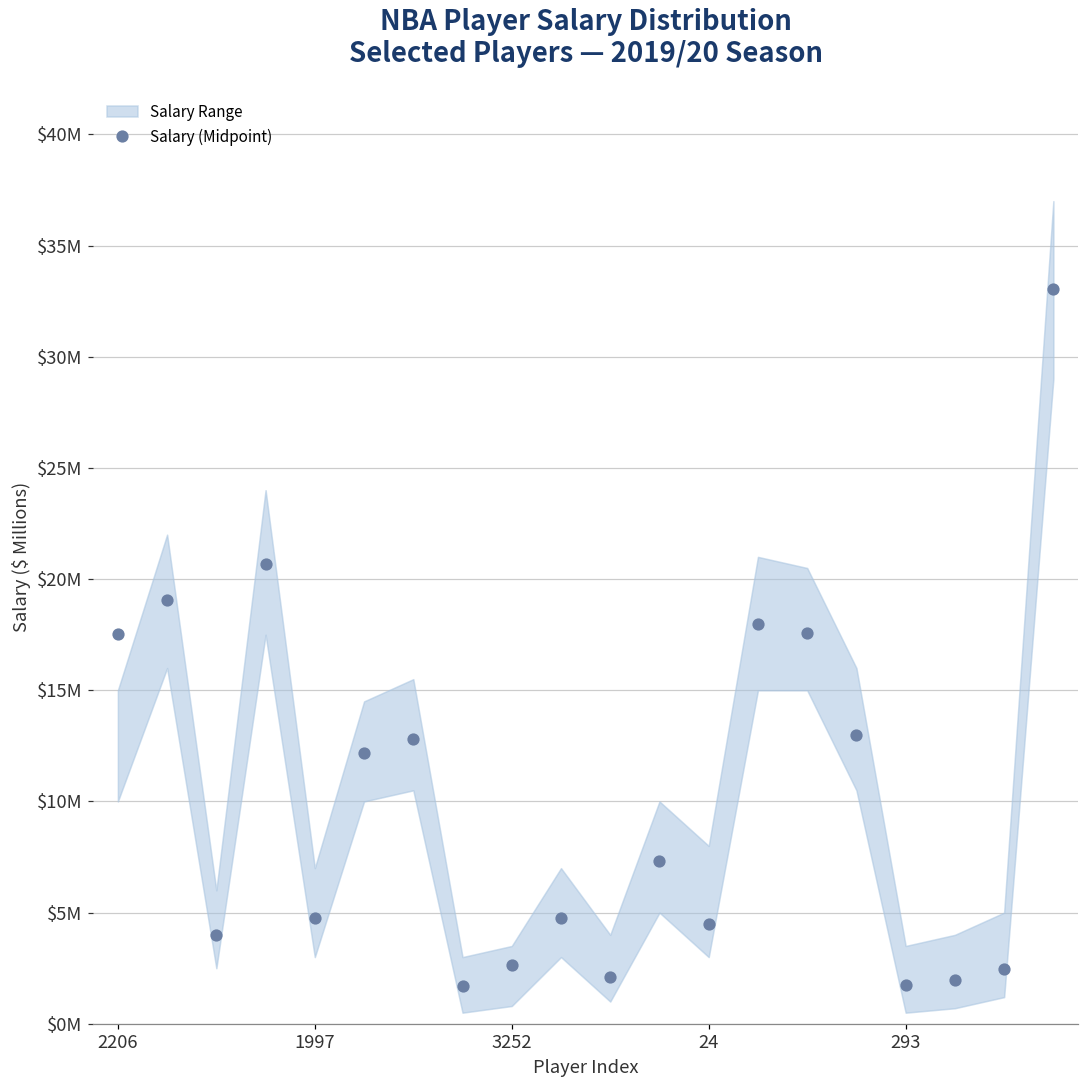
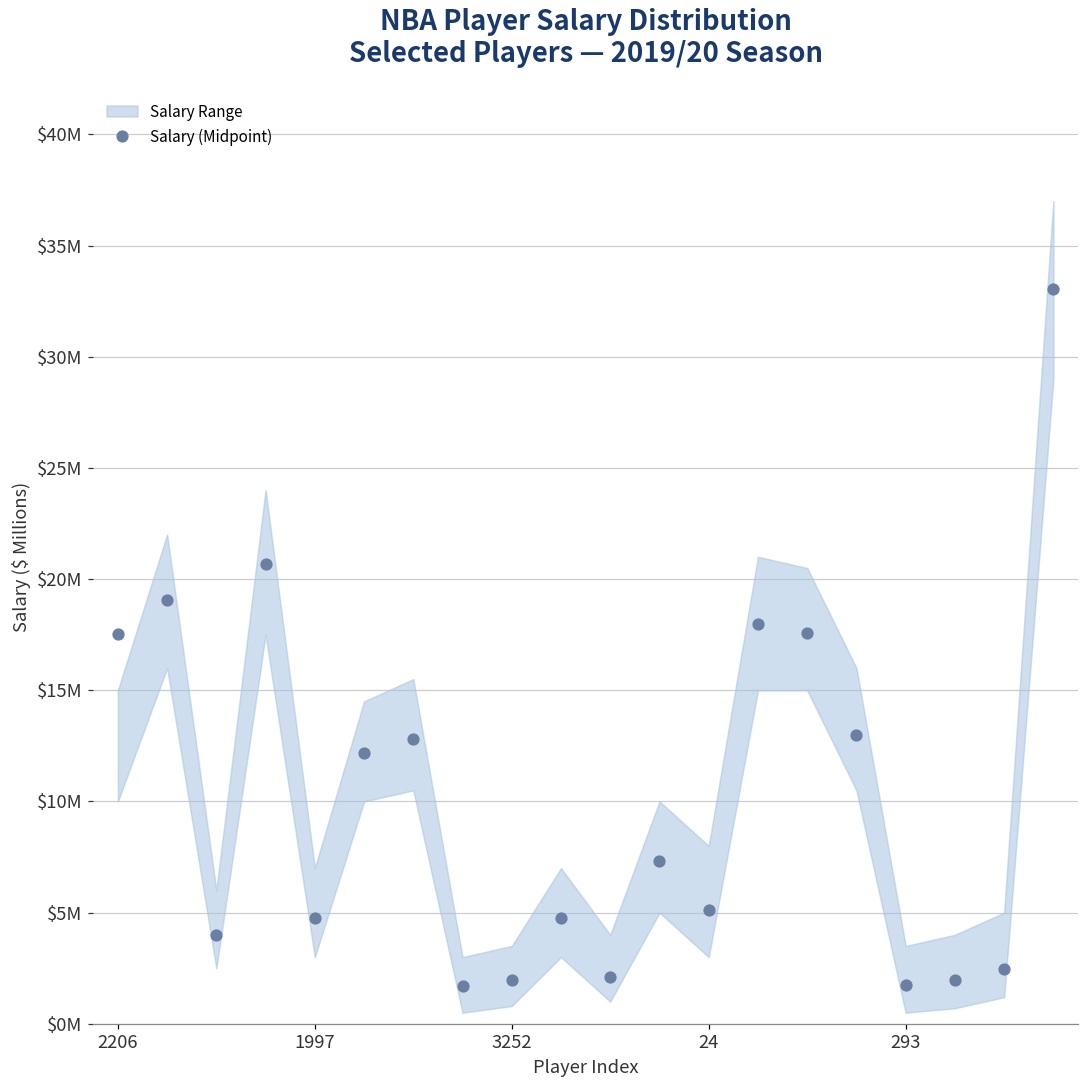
Salary (Midpoint), 3252: $2600000 -> $2000000
Salary (Midpoint), 24: $4500000 -> $5100000
